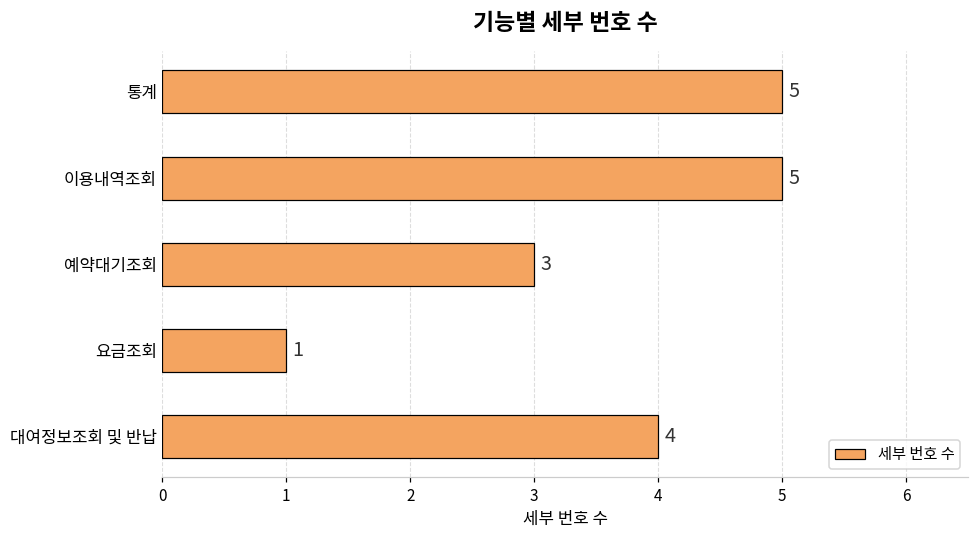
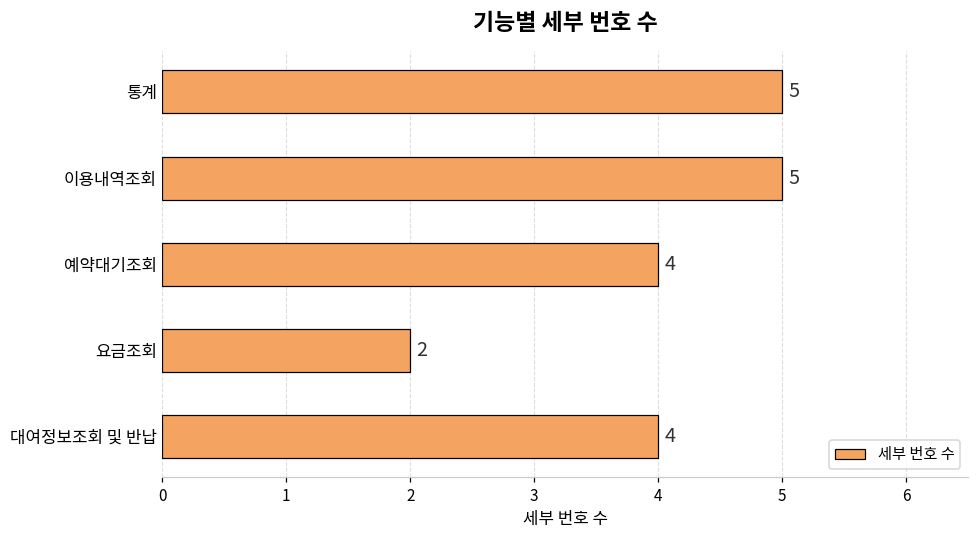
예약대기조회: 3 -> 4
요금조회: 1 -> 2
